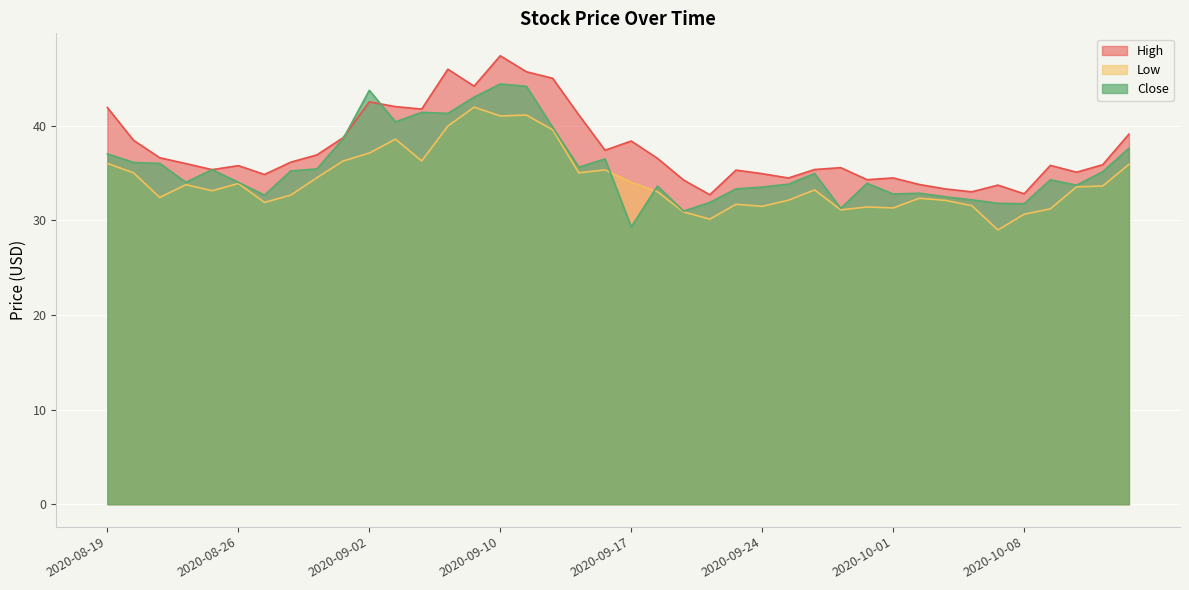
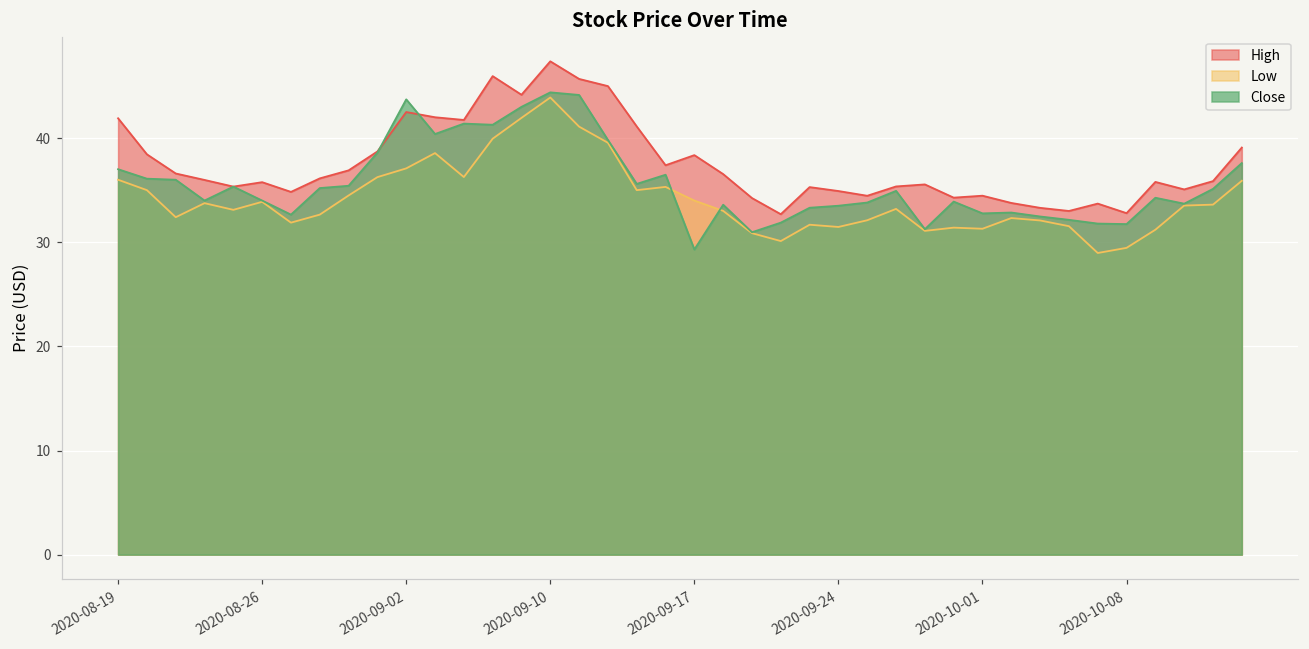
Low, 2020-09-10: 41 -> 44
Low, 2020-10-08: 31 -> 29
